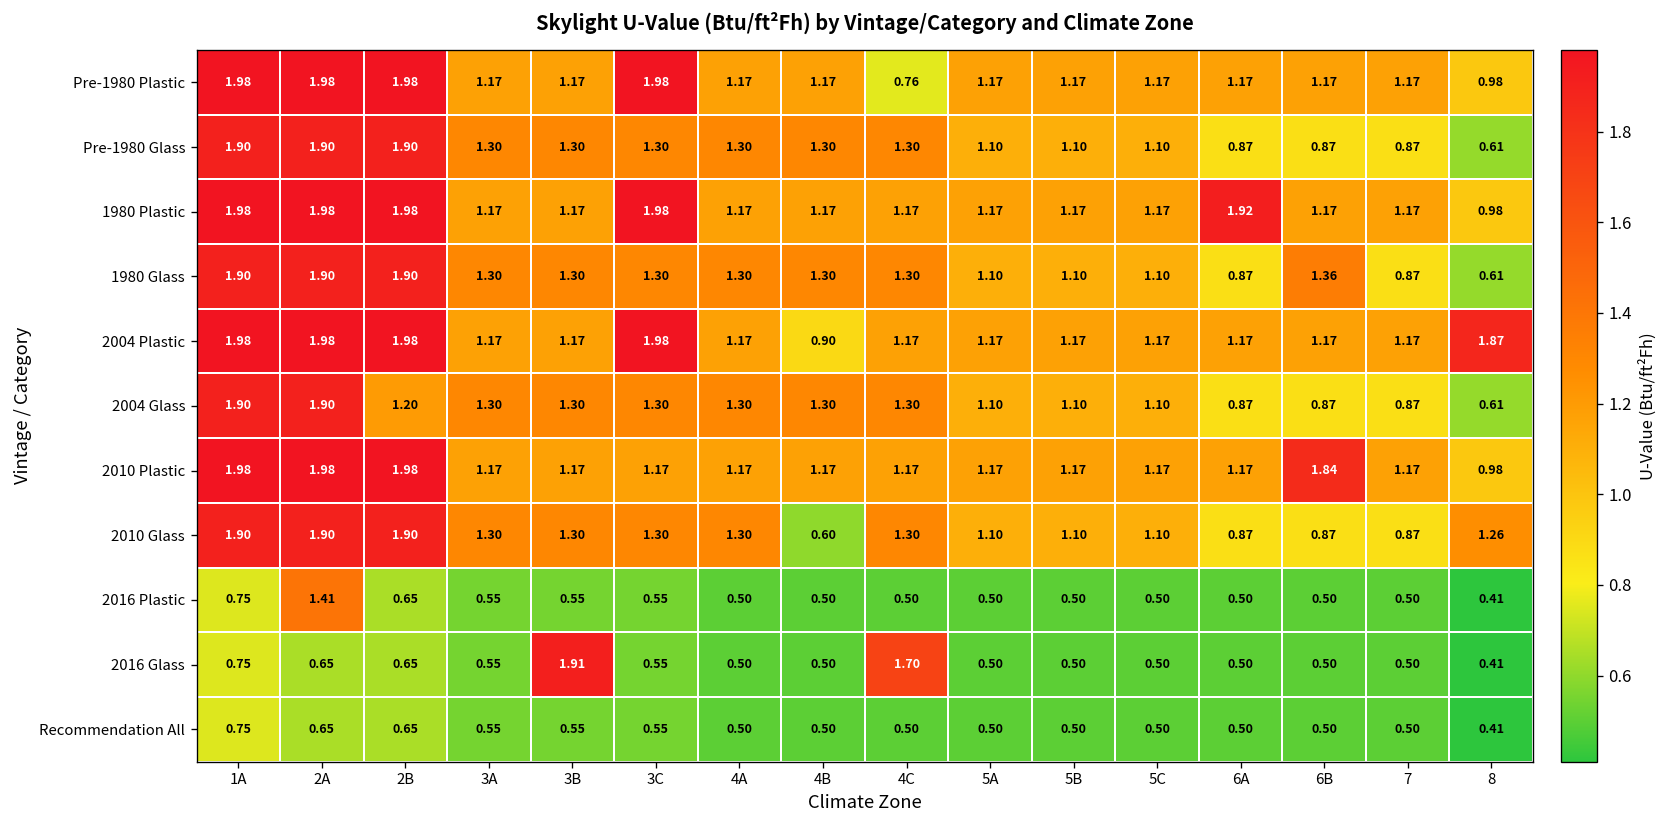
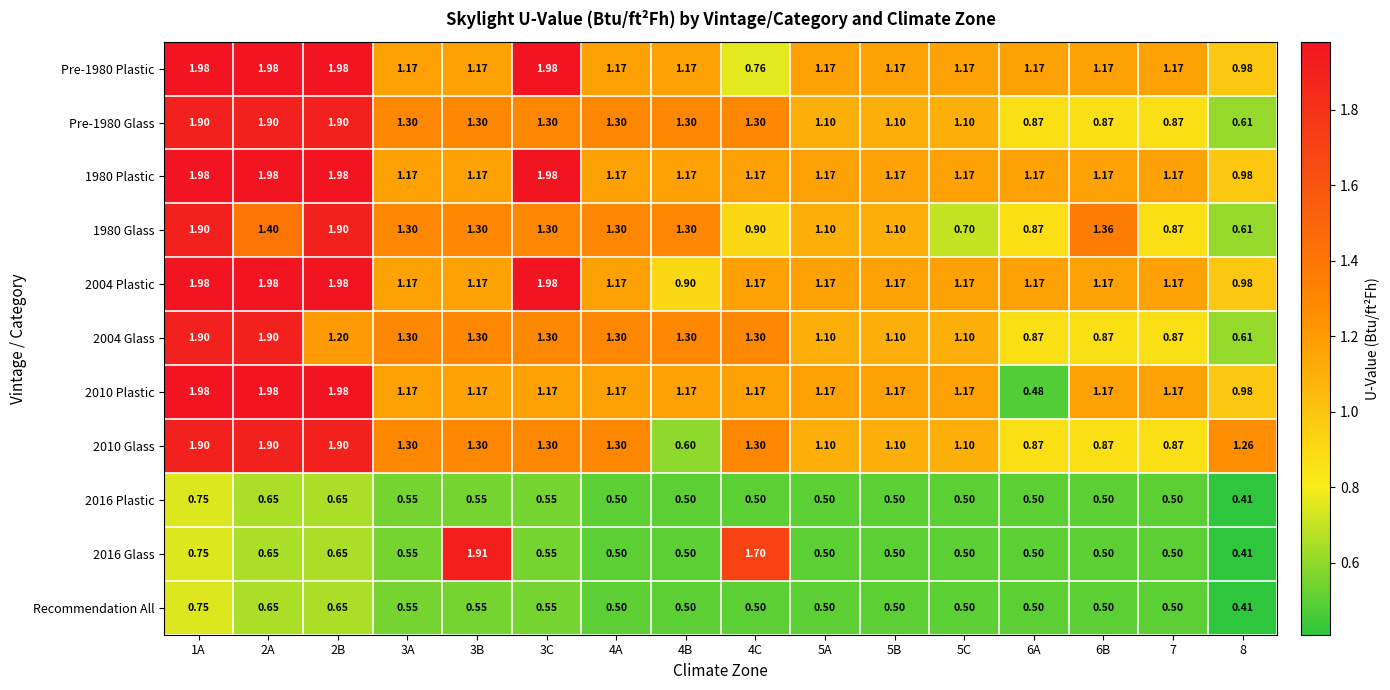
1980 Plastic, 6A: 1.92 -> 1.17
1980 Glass, 2A: 1.90 -> 1.40
1980 Glass, 4C: 1.30 -> 0.90
1980 Glass, 5C: 1.10 -> 0.70
2004 Plastic, 8: 1.87 -> 0.98
2010 Plastic, 6A: 1.17 -> 0.48
2010 Plastic, 6B: 1.84 -> 1.17
2016 Plastic, 2A: 1.41 -> 0.65
